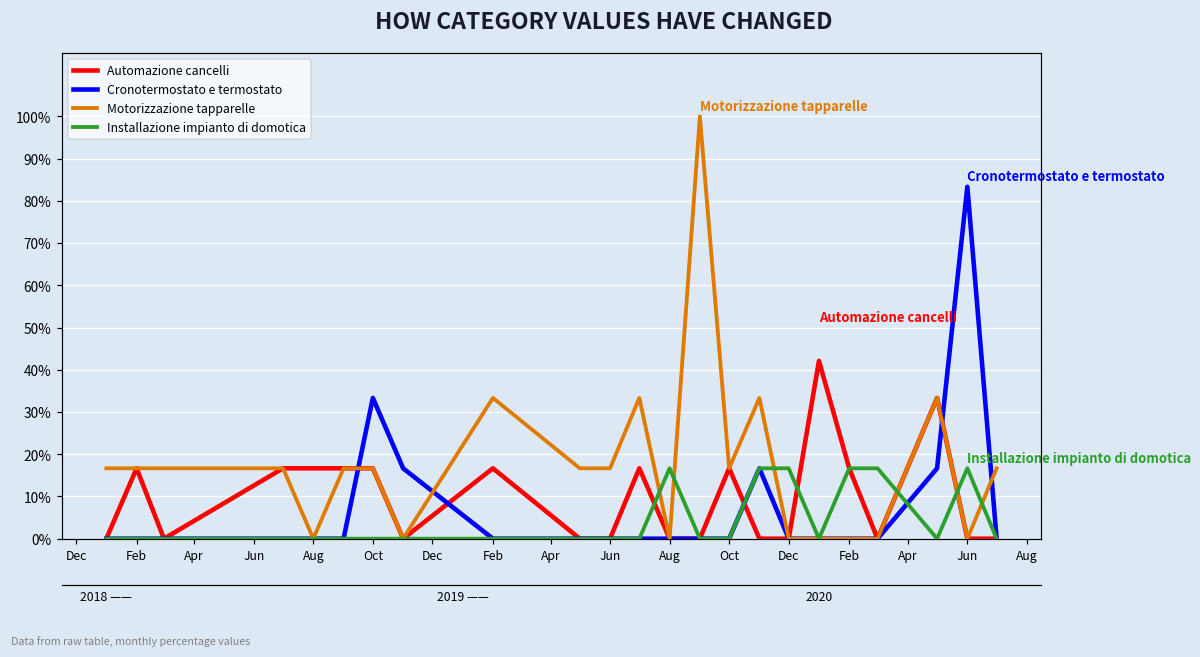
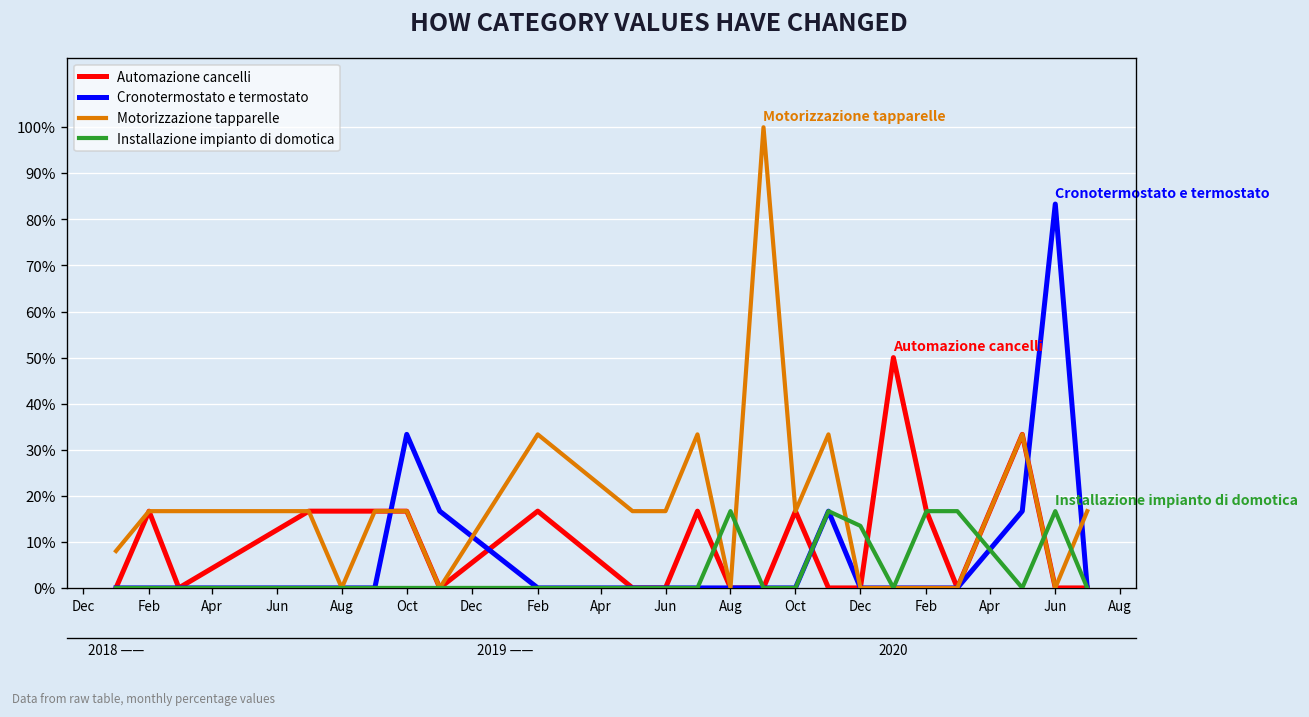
Motorizzazione tapparelle, 2018 ——: 17% -> 8%
Installazione impianto di domotica, Dec: 17% -> 13%
Automazione cancelli, 2020: 42% -> 50%
